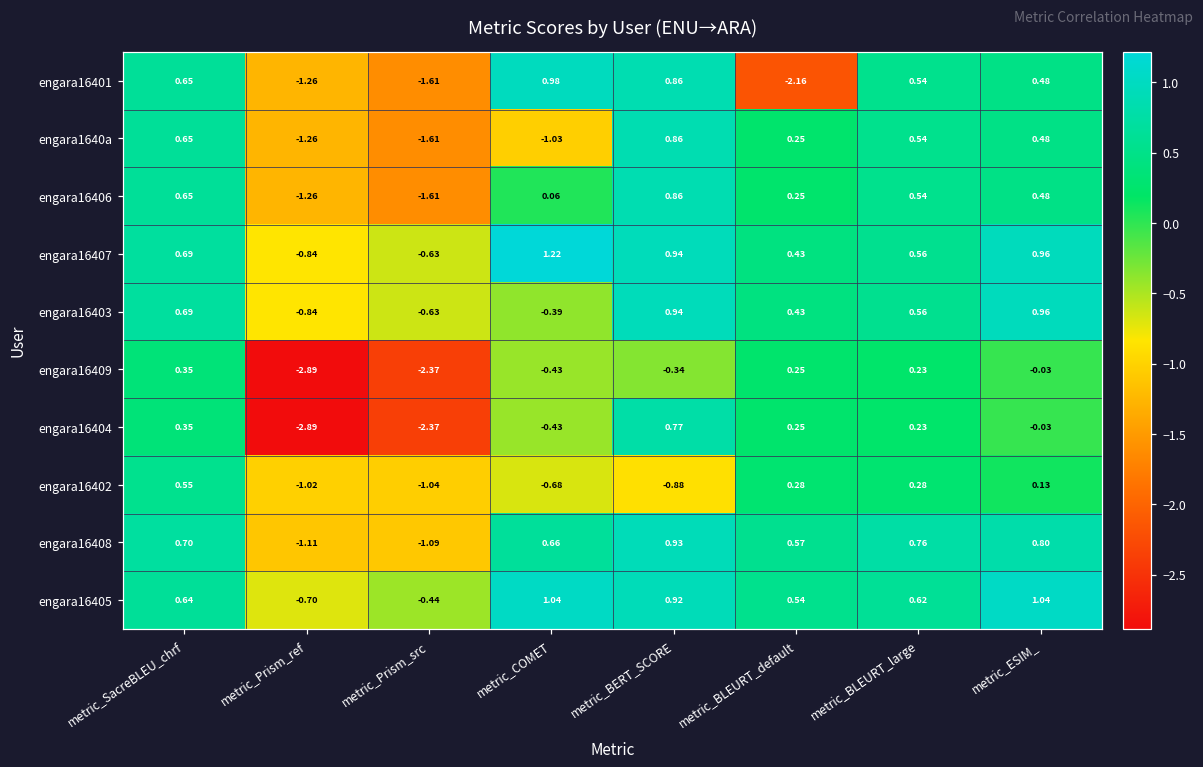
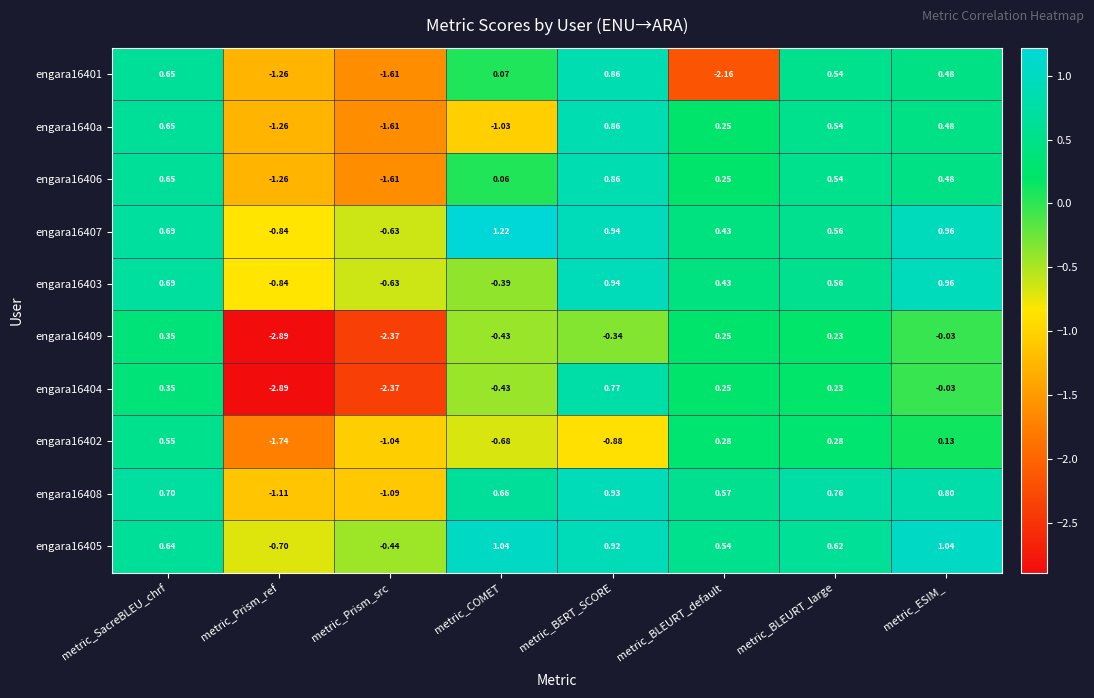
engara16401, metric_COMET: 0.98 -> 0.07
engara16402, metric_Prism_ref: -1.02 -> -1.74
